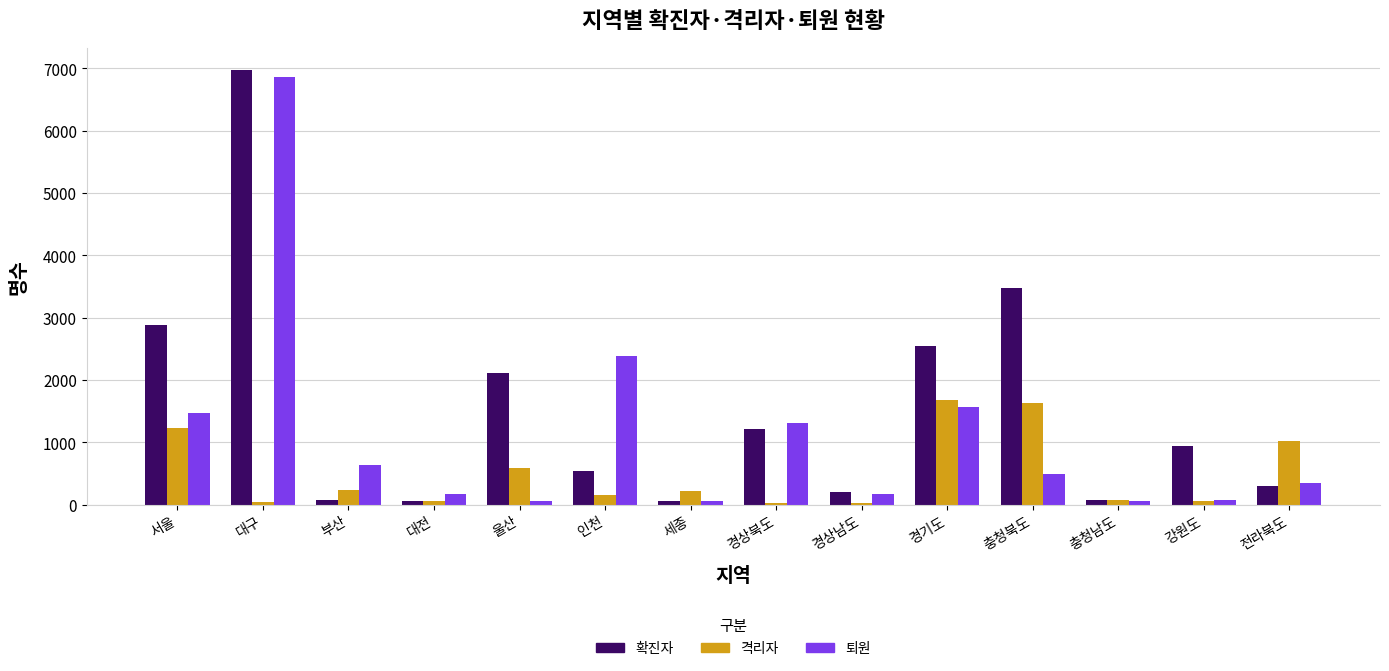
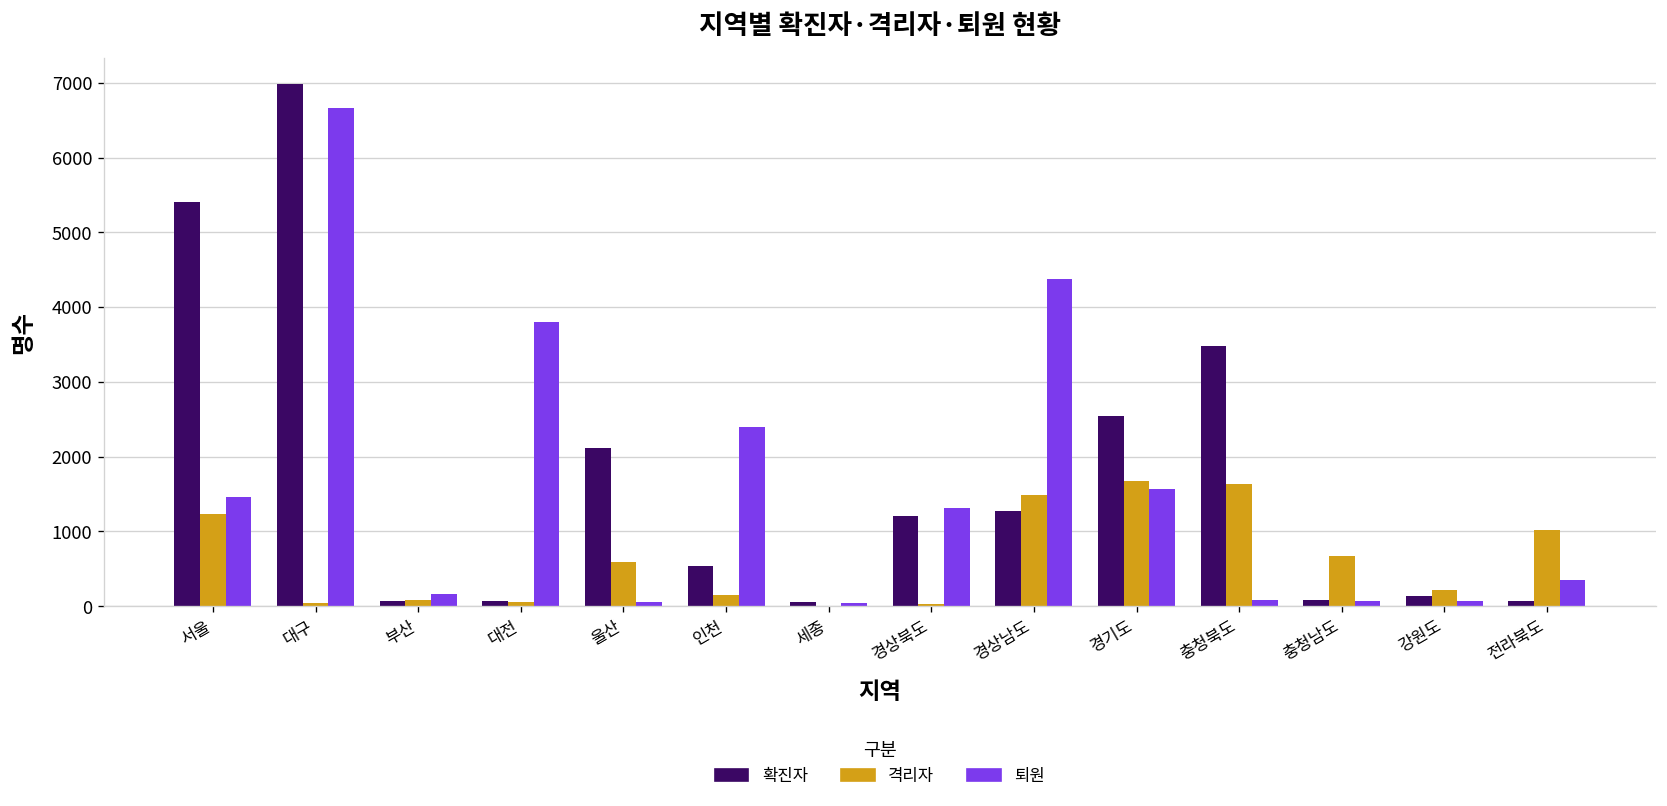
확진자, 서울: 2900 -> 5400
퇴원, 대구: 6900 -> 6700
격리자, 부산: 200 -> 100
퇴원, 부산: 600 -> 200
퇴원, 대전: 200 -> 3800
격리자, 세종: 200 -> 0
확진자, 경상남도: 200 -> 1300
격리자, 경상남도: 0 -> 1500
퇴원, 경상남도: 200 -> 4400
퇴원, 충청북도: 500 -> 100
격리자, 충청남도: 100 -> 700
확진자, 강원도: 900 -> 100
격리자, 강원도: 100 -> 200
확진자, 전라북도: 300 -> 100
